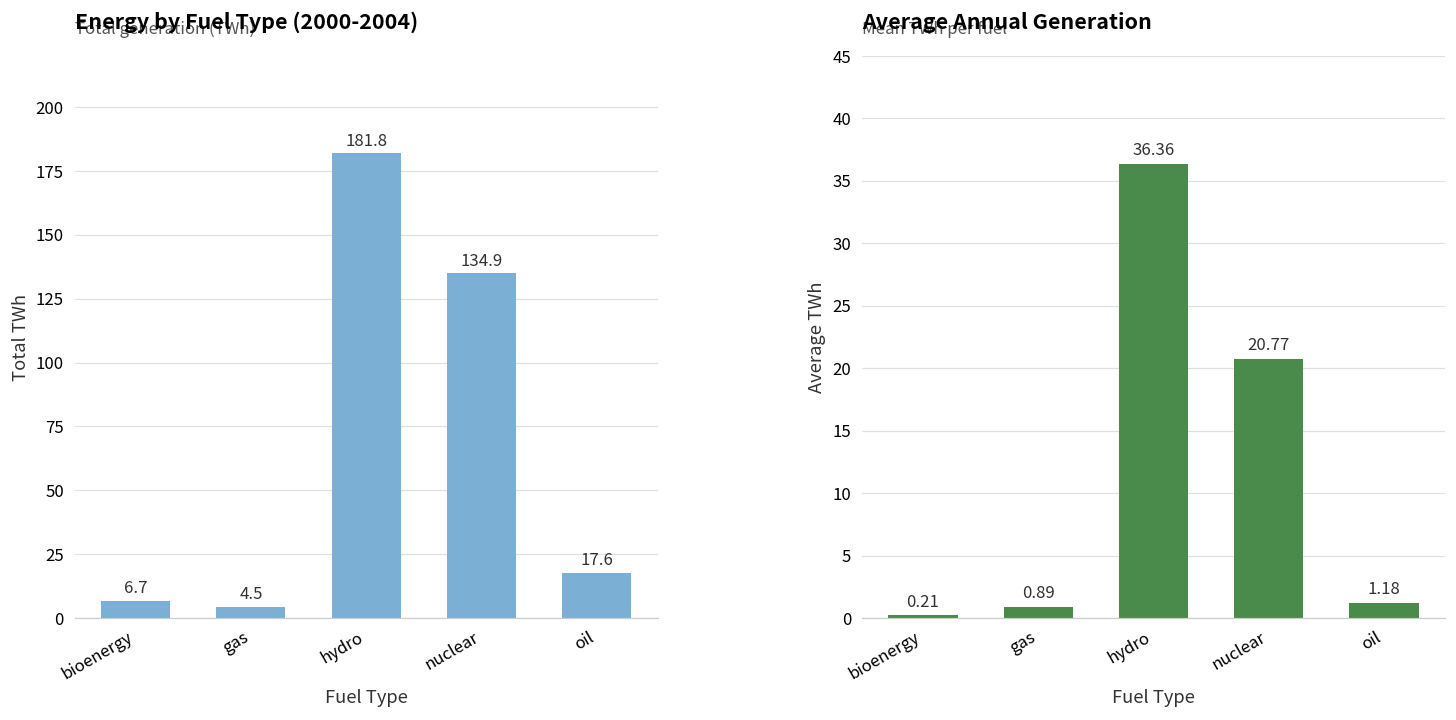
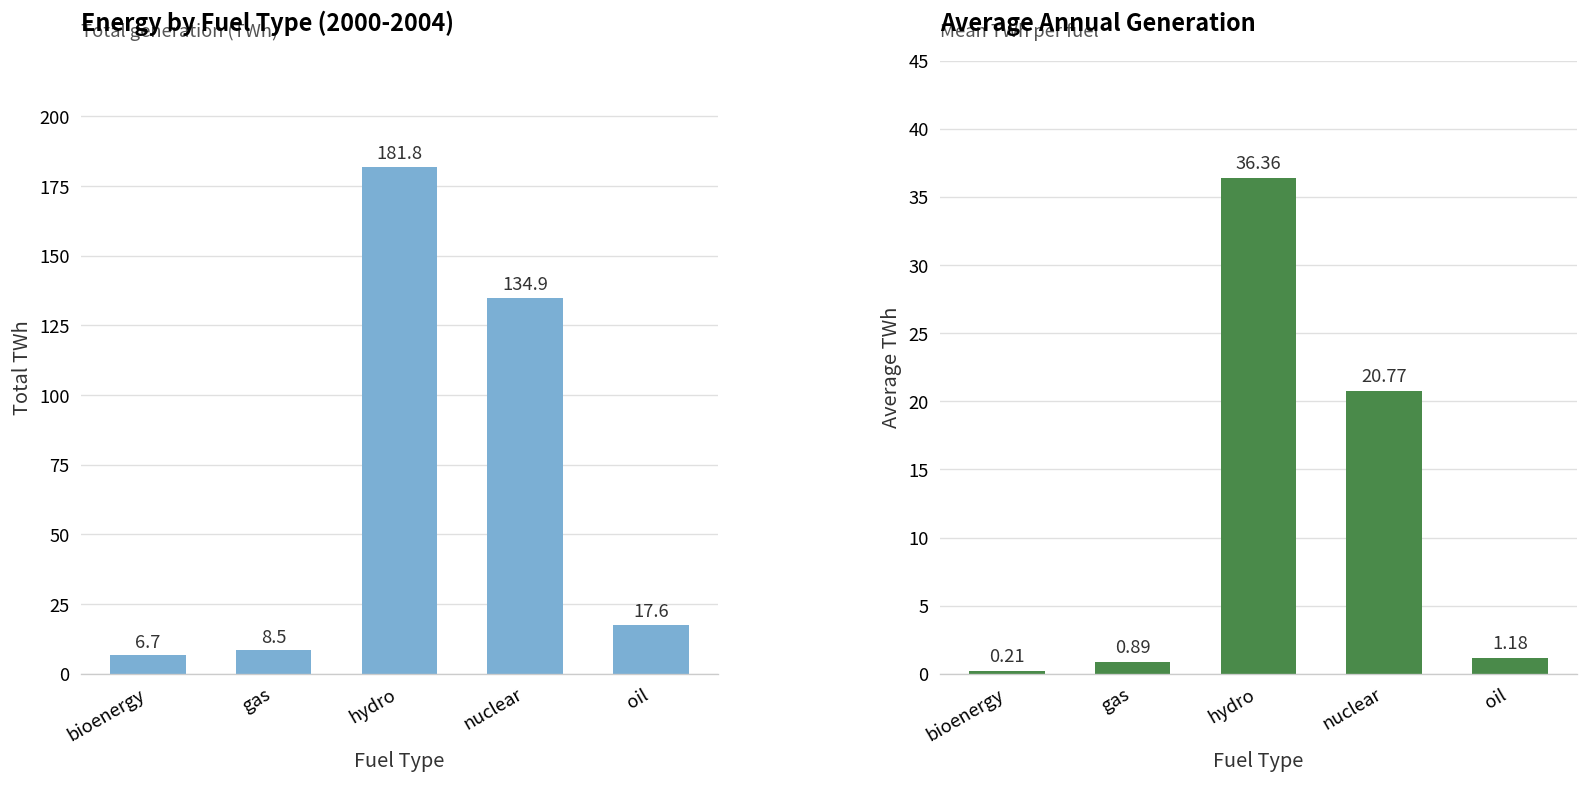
Energy by Fuel Type (2000-2004), gas: 4.5 -> 8.5
